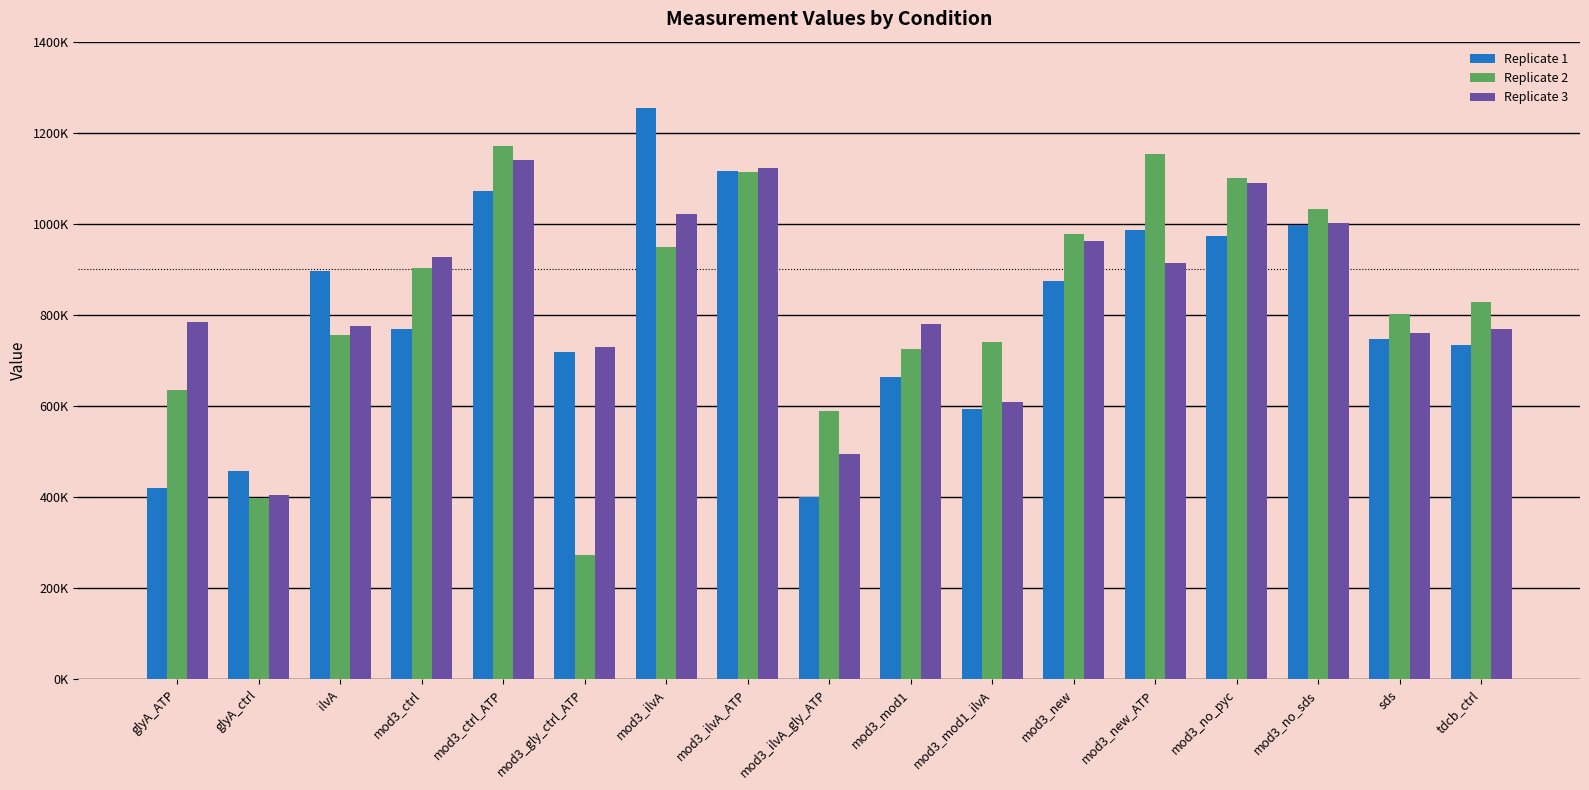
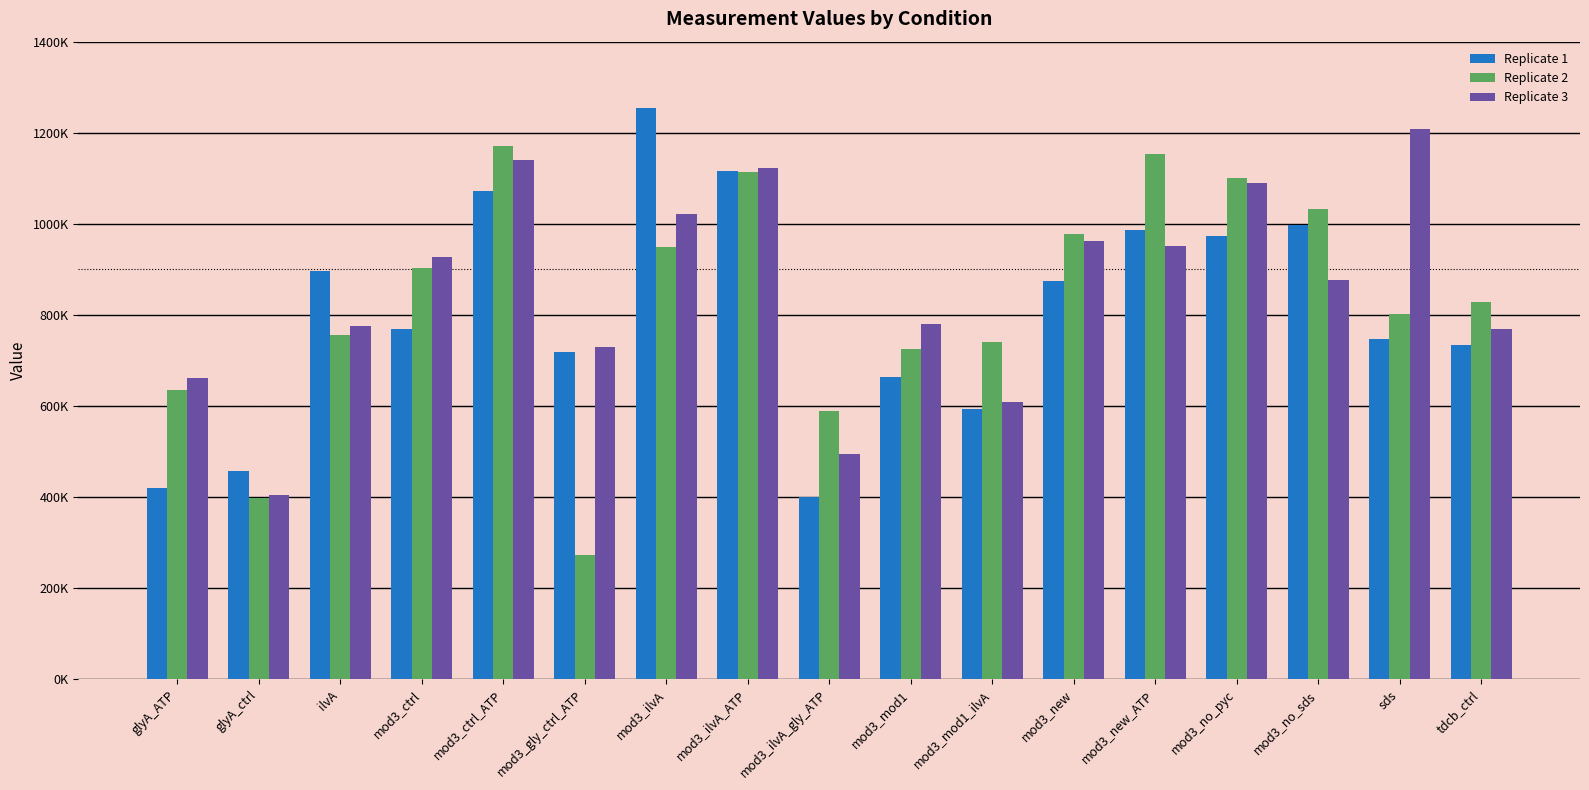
Replicate 3, glyA_ATP: 780000 -> 660000
Replicate 3, mod3_new_ATP: 910000 -> 950000
Replicate 3, mod3_no_sds: 1000000 -> 880000
Replicate 3, sds: 760000 -> 1210000
